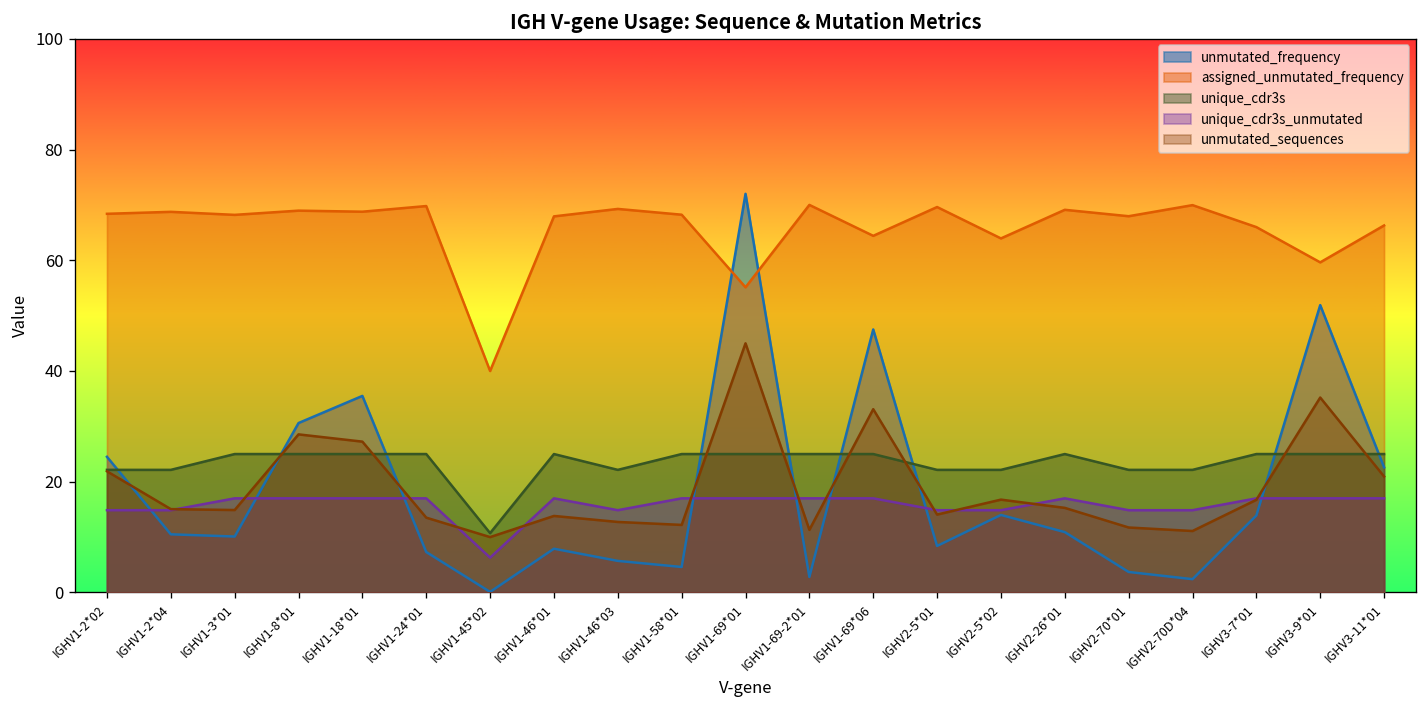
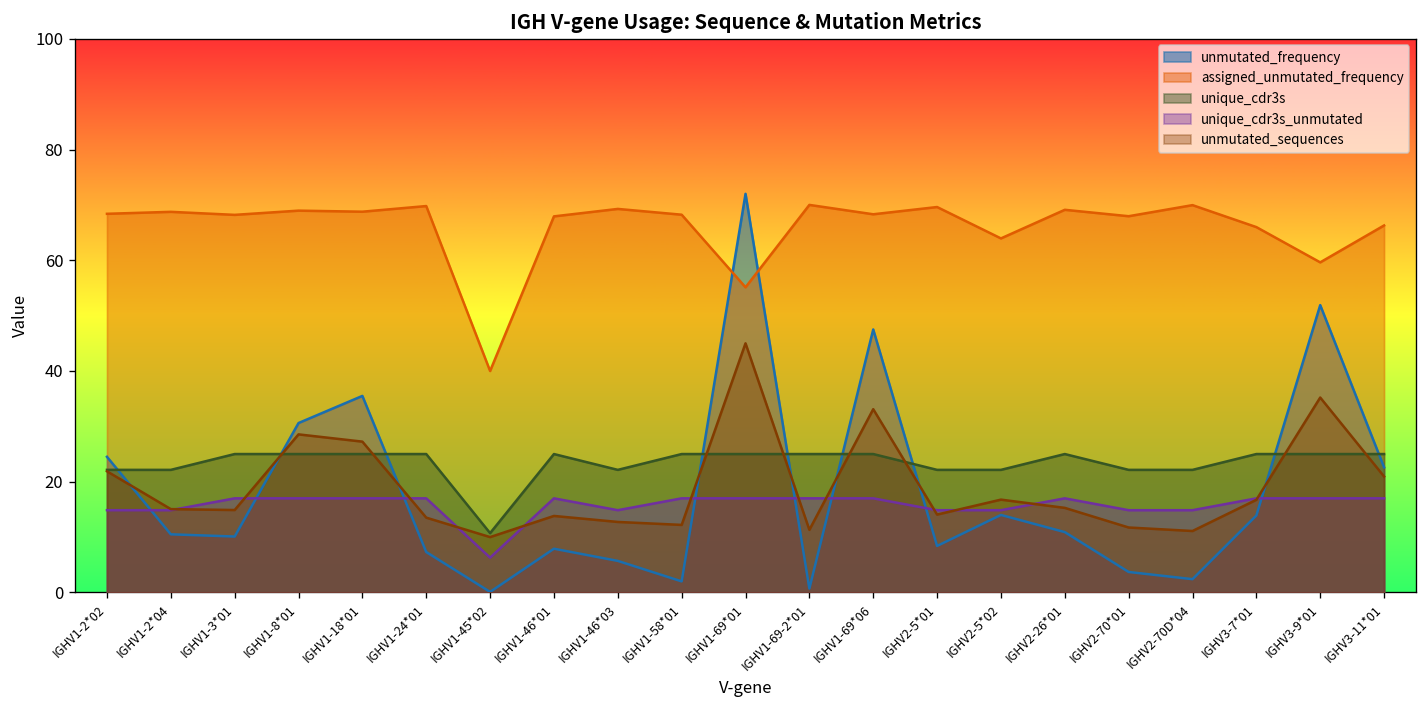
unmutated_frequency, IGHV1-58*01: 5 -> 2
unmutated_frequency, IGHV1-69-2*01: 3 -> 1
assigned_unmutated_frequency, IGHV1-69*06: 64 -> 68
